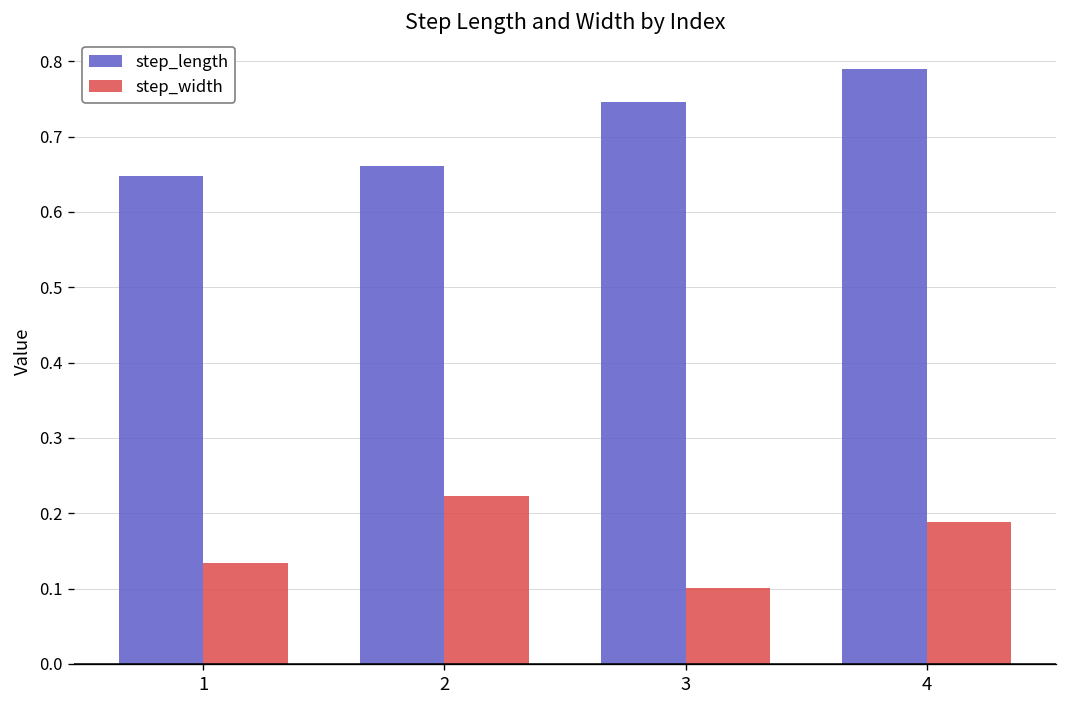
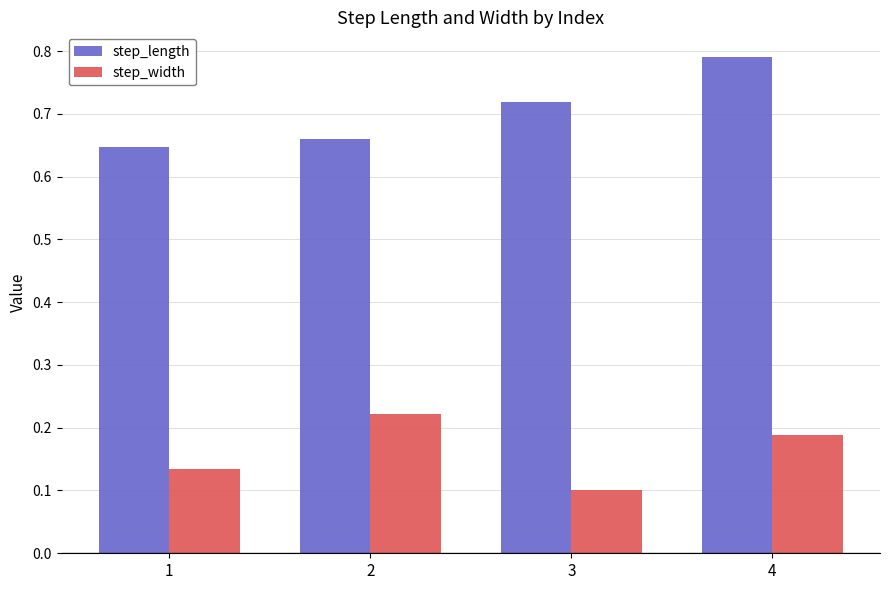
step_length, 3: 0.75 -> 0.72
